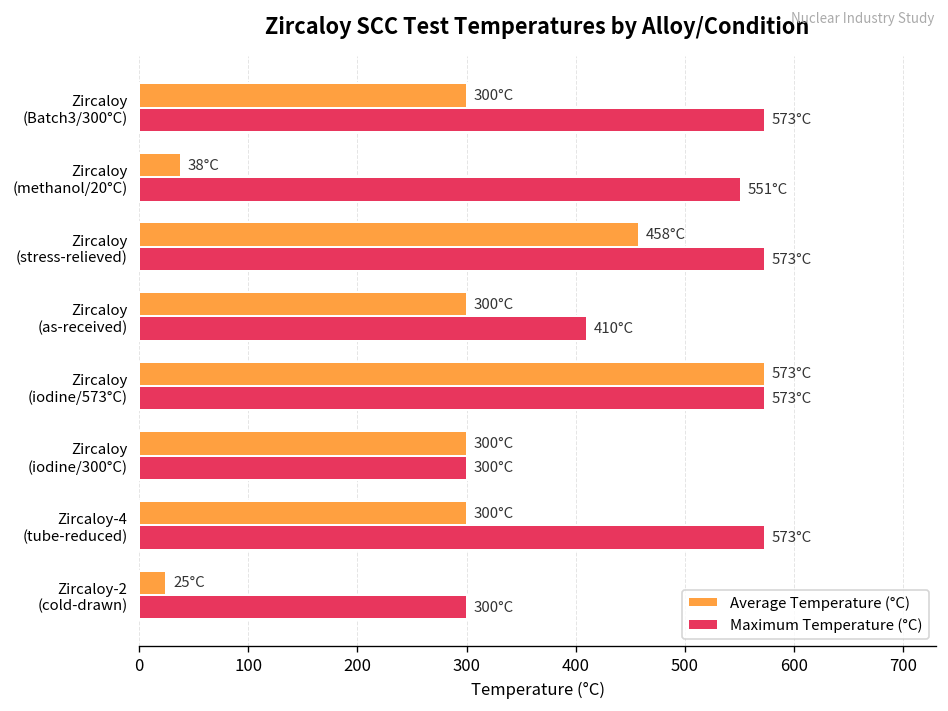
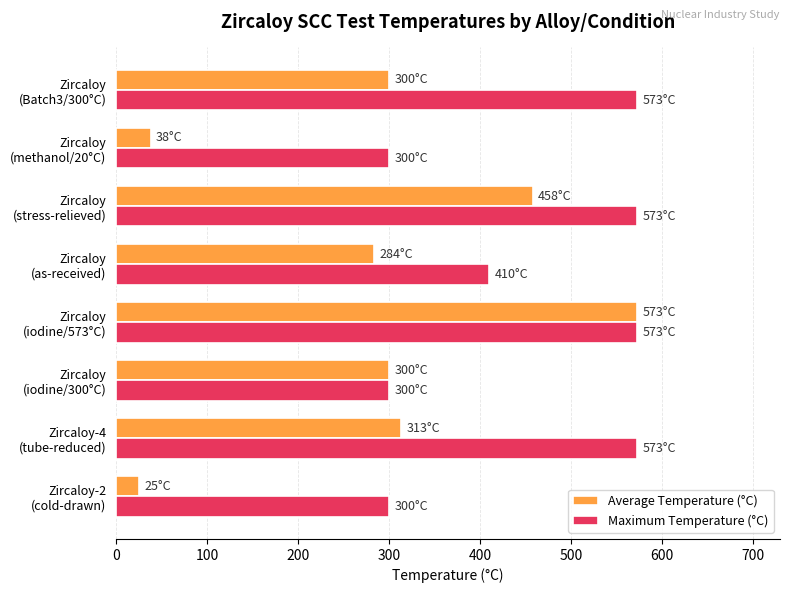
Maximum Temperature (°C), Zircaloy (methanol/20°C): 551°C -> 300°C
Average Temperature (°C), Zircaloy (as-received): 300°C -> 284°C
Average Temperature (°C), Zircaloy-4 (tube-reduced): 300°C -> 313°C
